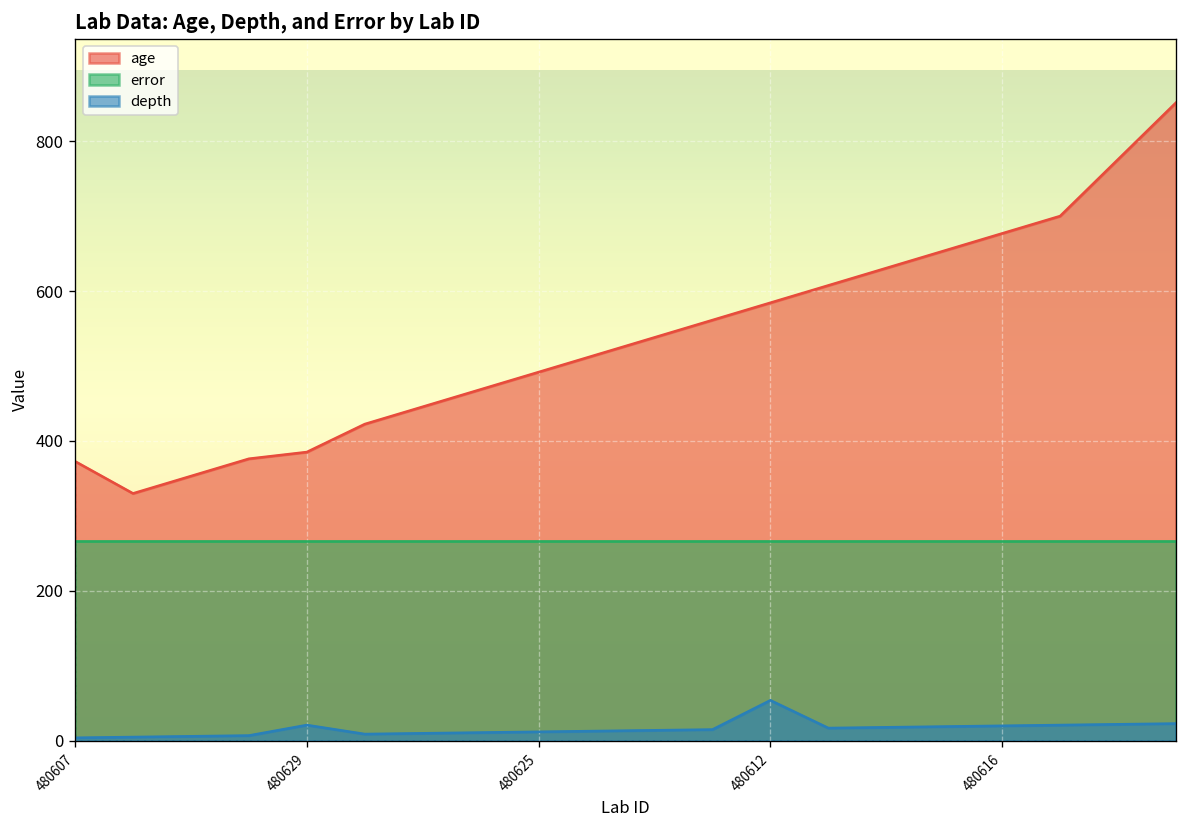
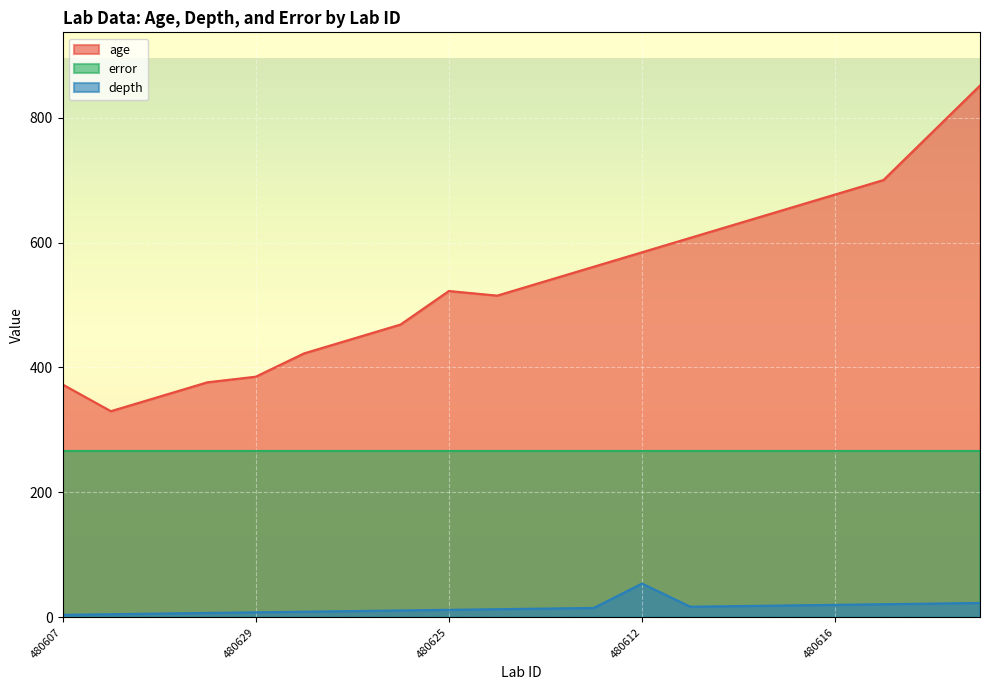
depth, 480629: 20 -> 10
age, 480625: 490 -> 520
